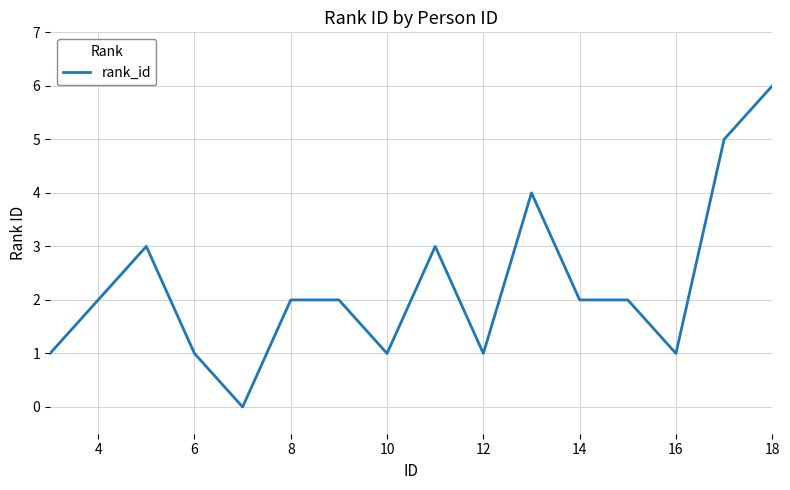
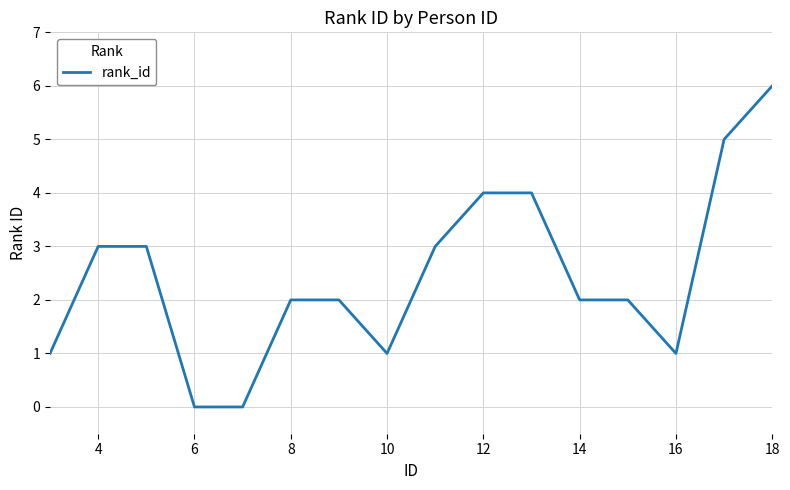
4: 2 -> 3
6: 1 -> 0
12: 1 -> 4
